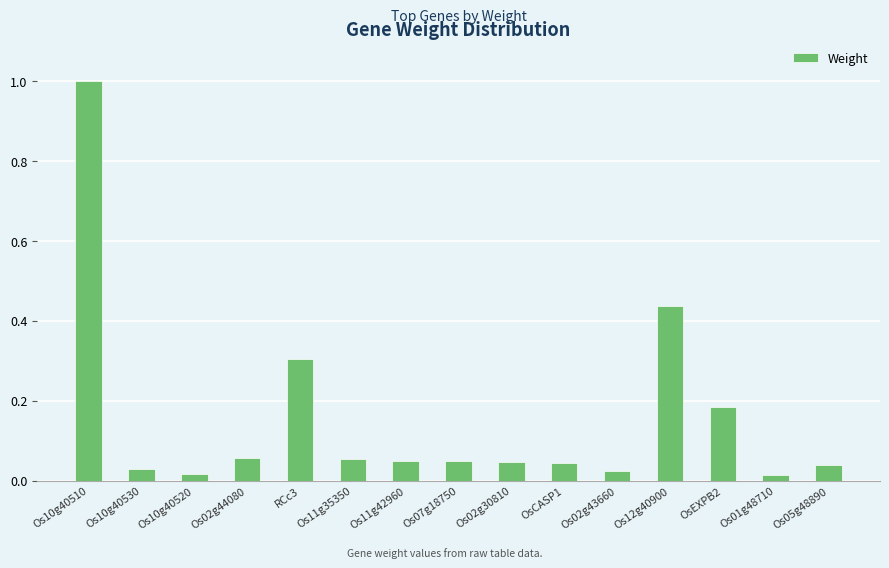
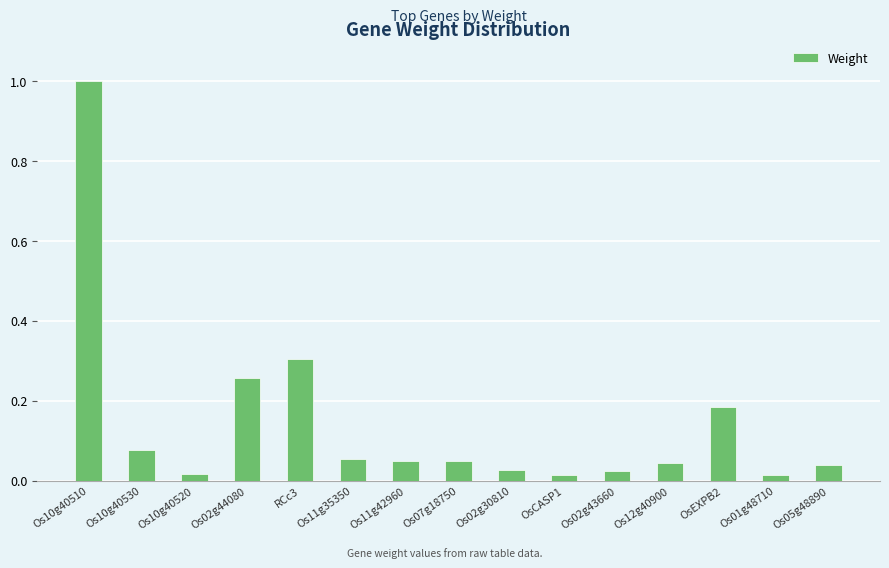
Os10g40530: 0.03 -> 0.08
Os02g44080: 0.06 -> 0.26
Os02g30810: 0.05 -> 0.03
OsCASP1: 0.04 -> 0.01
Os12g40900: 0.44 -> 0.04
